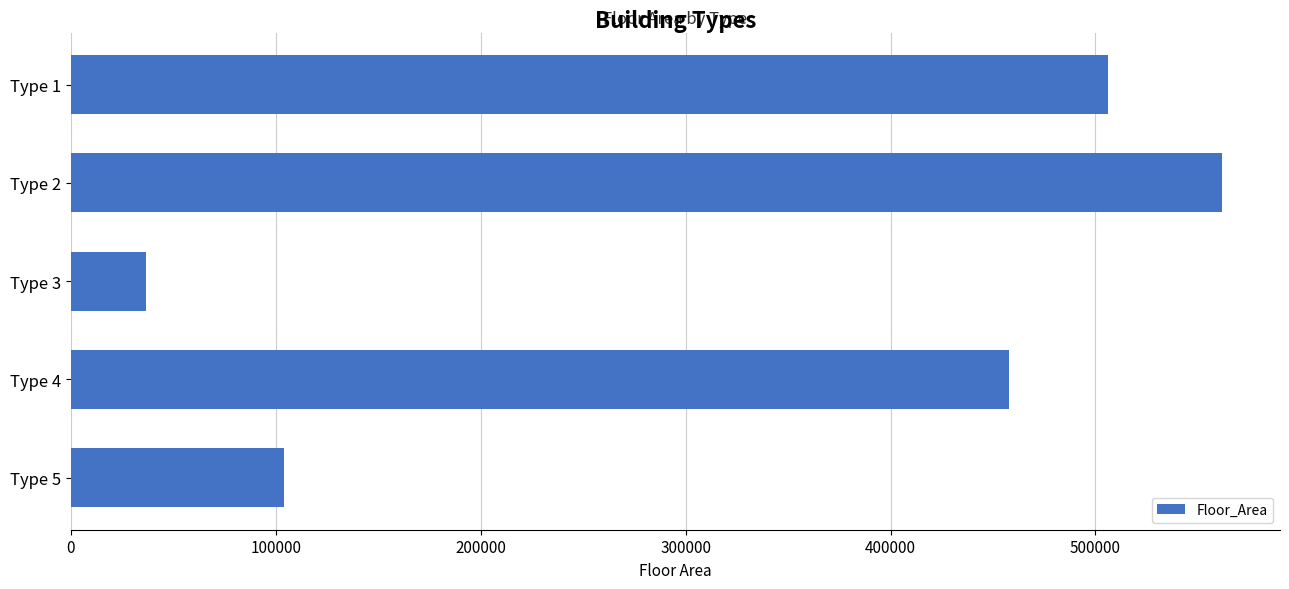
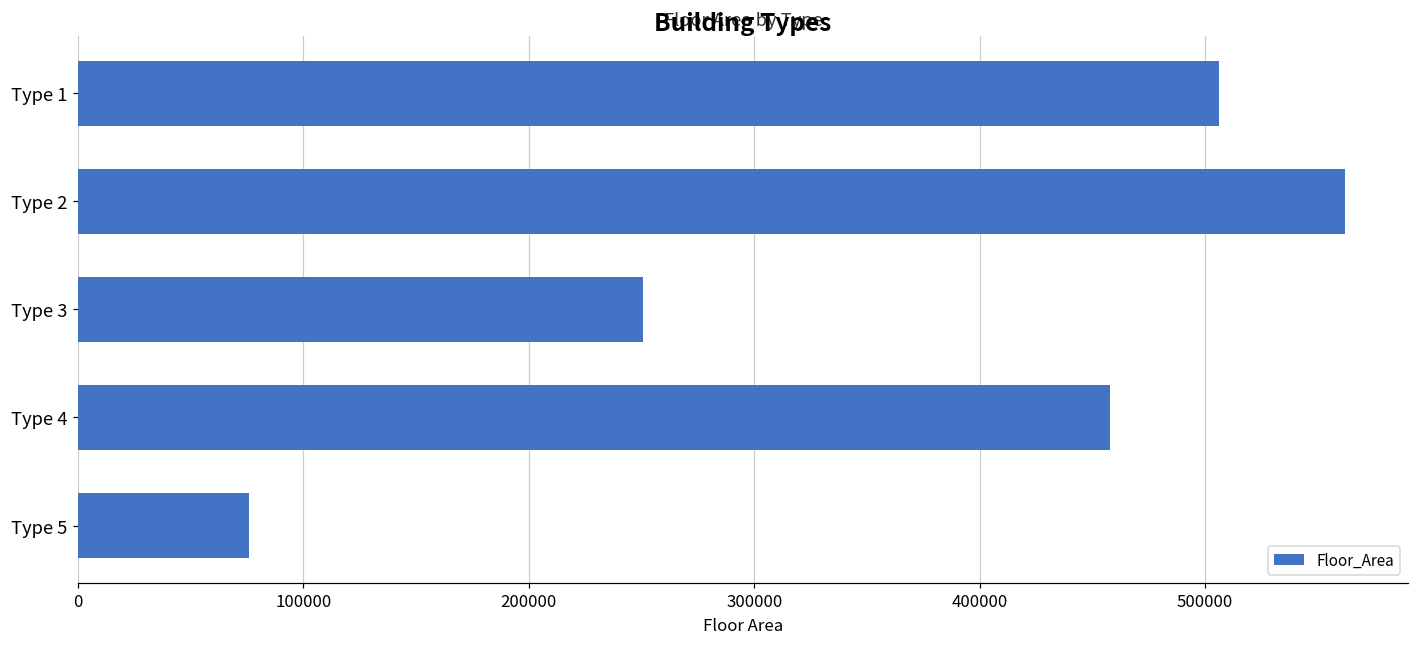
Type 3: 37000 -> 250000
Type 5: 104000 -> 76000
